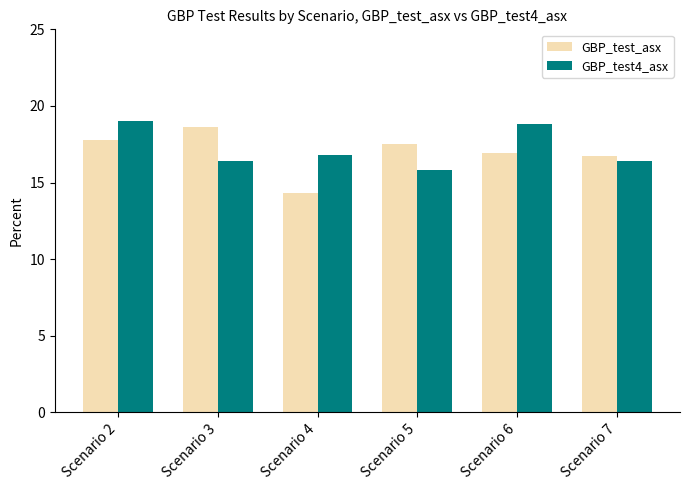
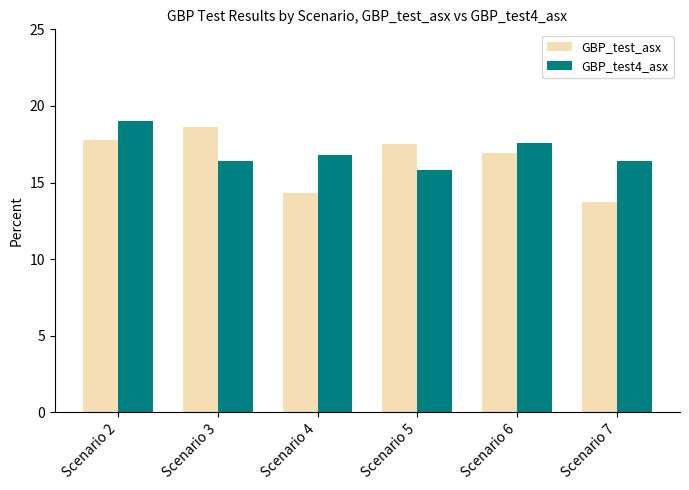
GBP_test4_asx, Scenario 6: 18.8 -> 17.6
GBP_test_asx, Scenario 7: 16.7 -> 13.7
